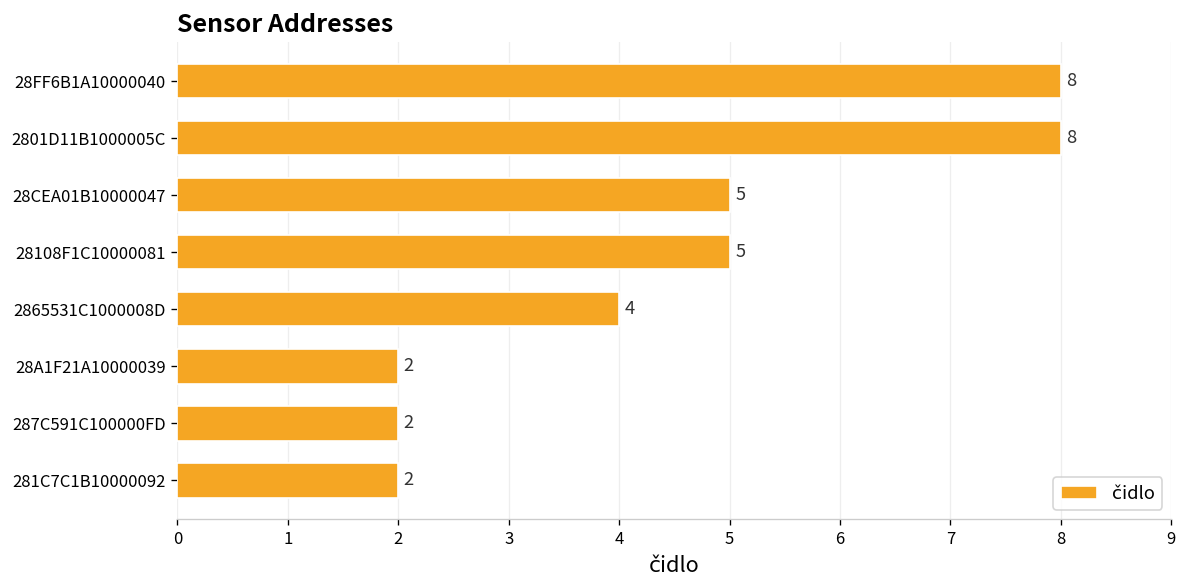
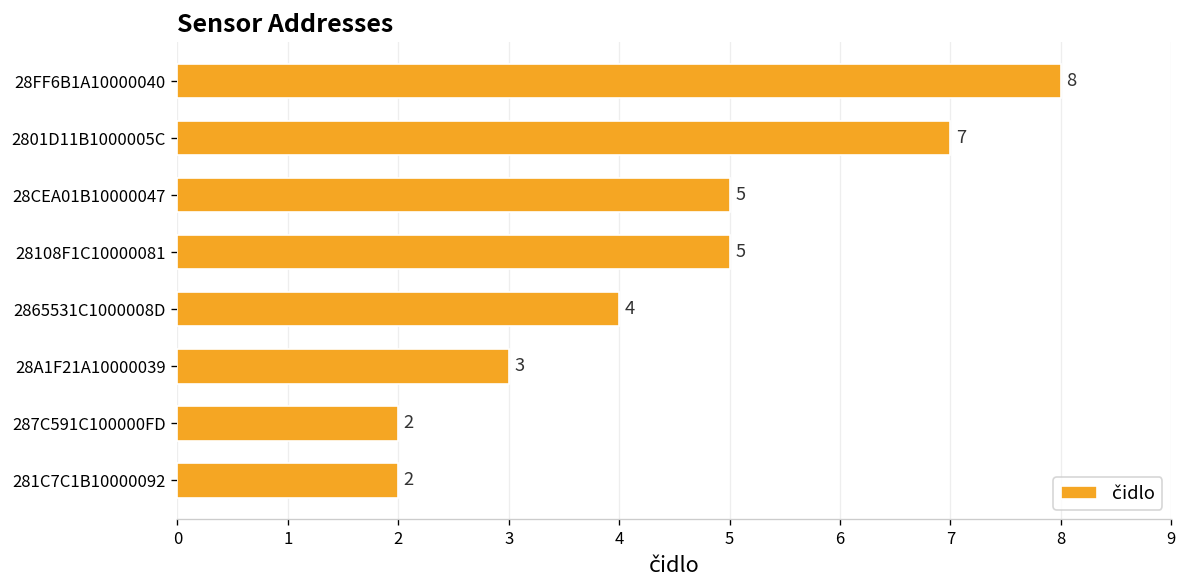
2801D11B1000005C: 8 -> 7
28A1F21A10000039: 2 -> 3
